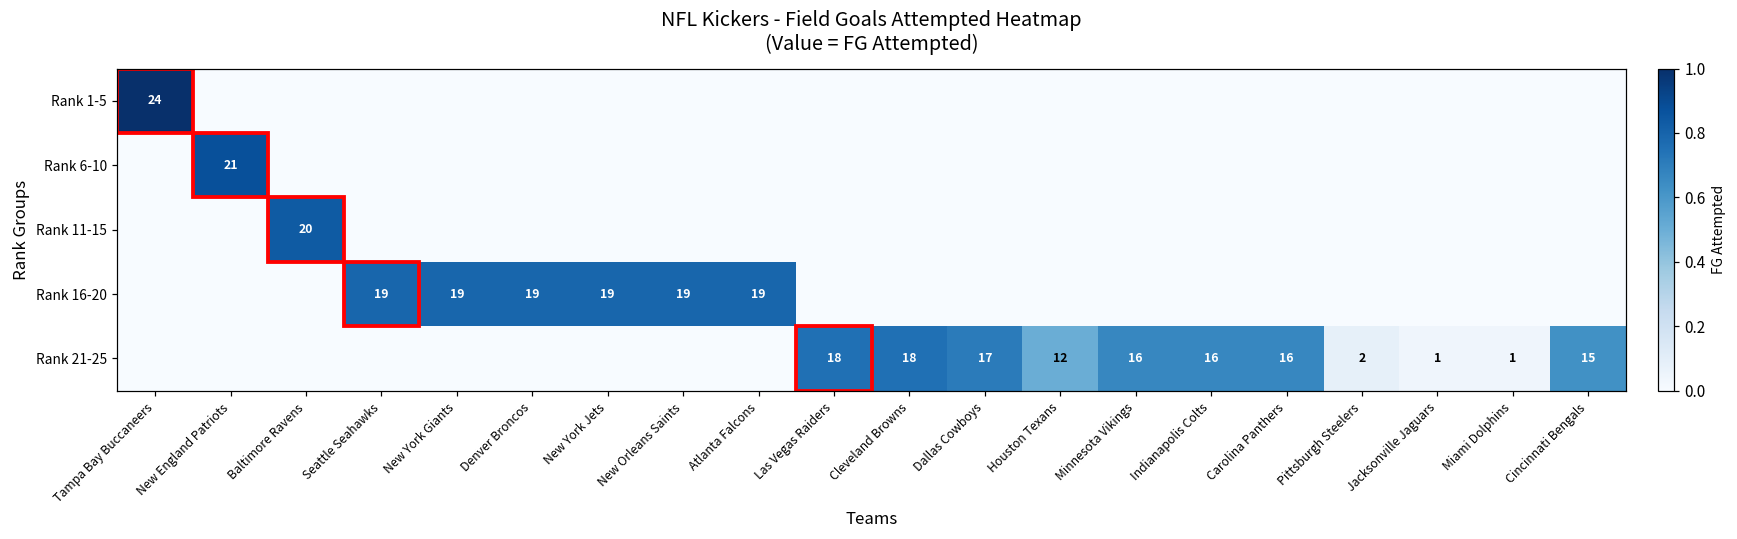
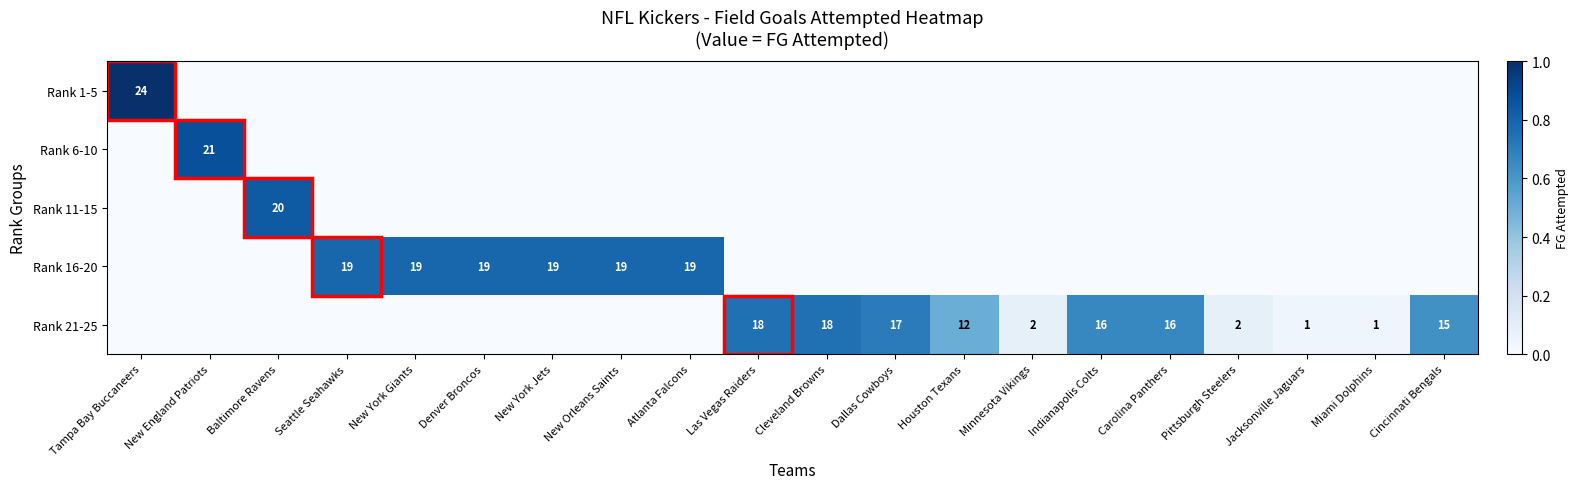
Rank 21-25, Minnesota Vikings: 16 -> 2
